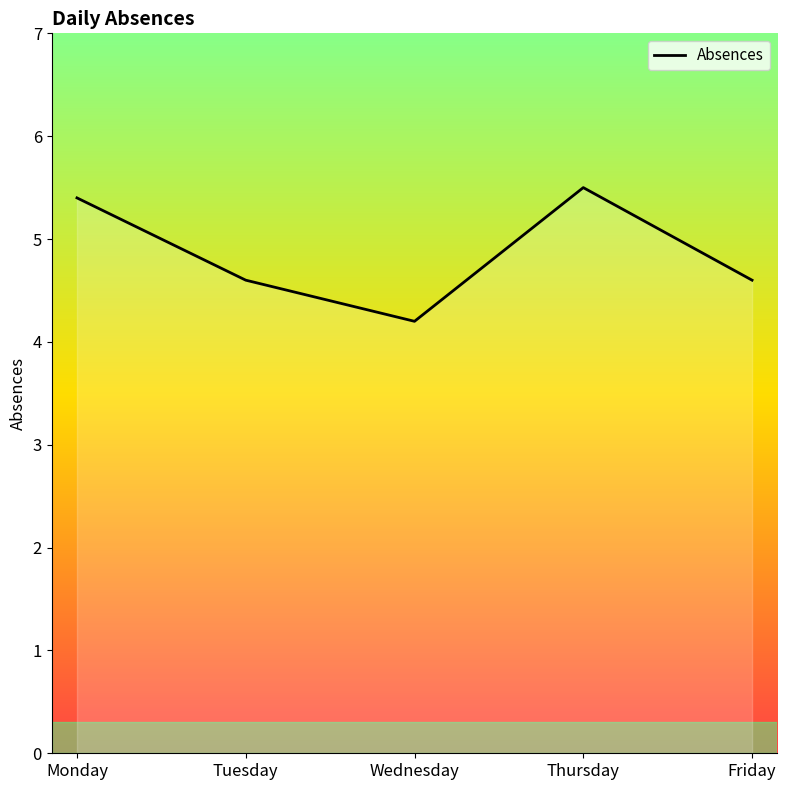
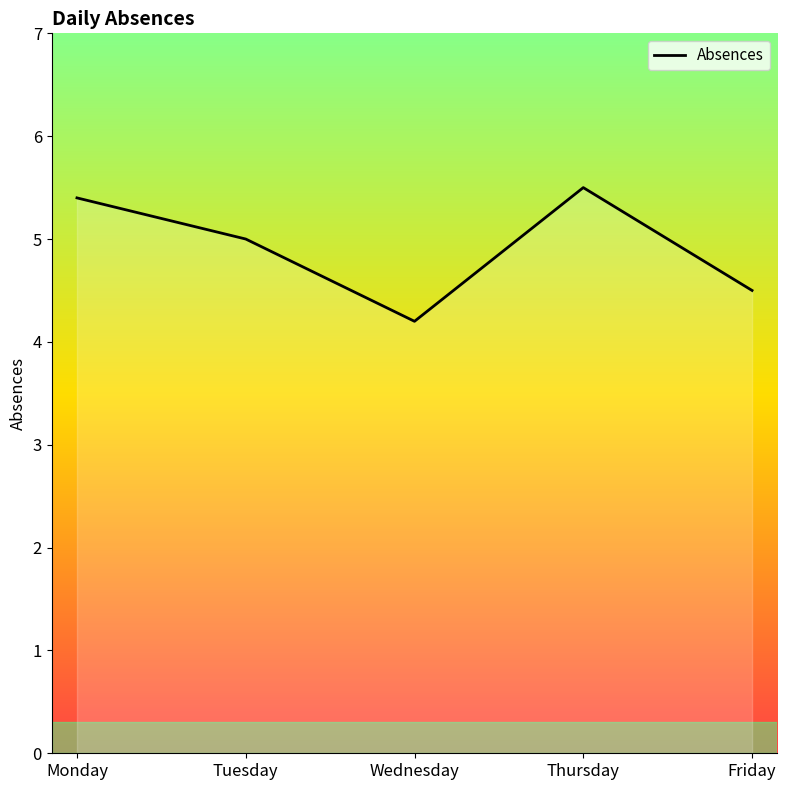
Tuesday: 4.6 -> 5.0
Friday: 4.6 -> 4.5
